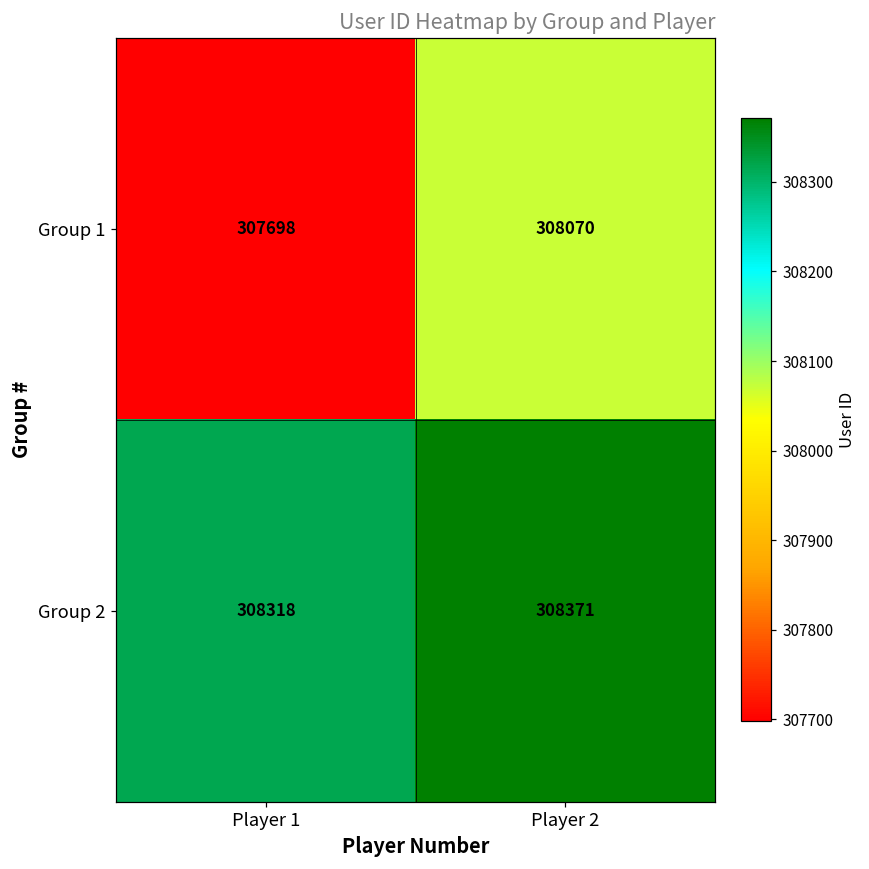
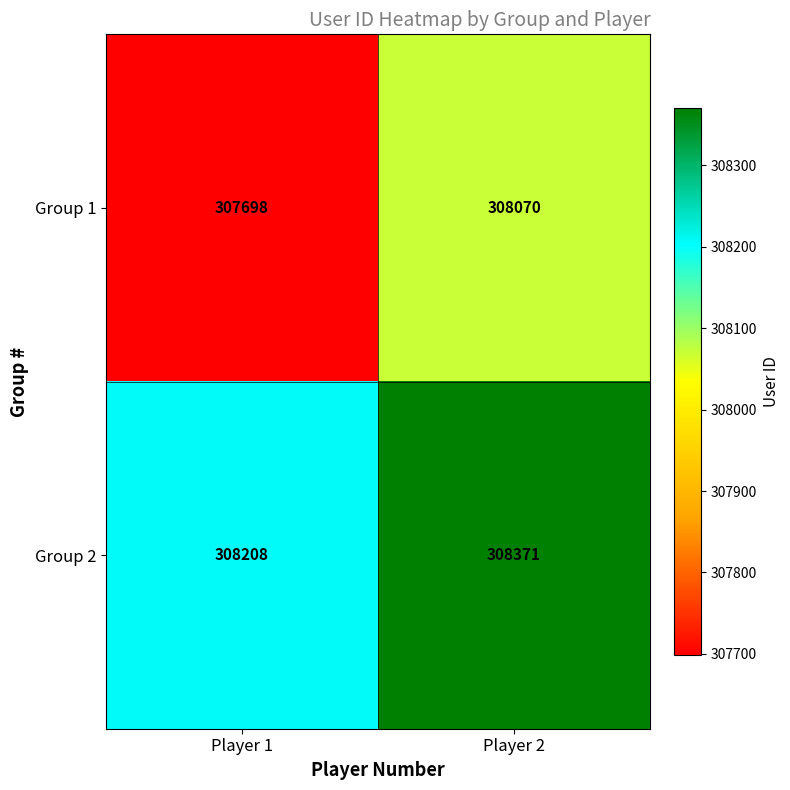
Group 2, Player 1: 308318 -> 308208
